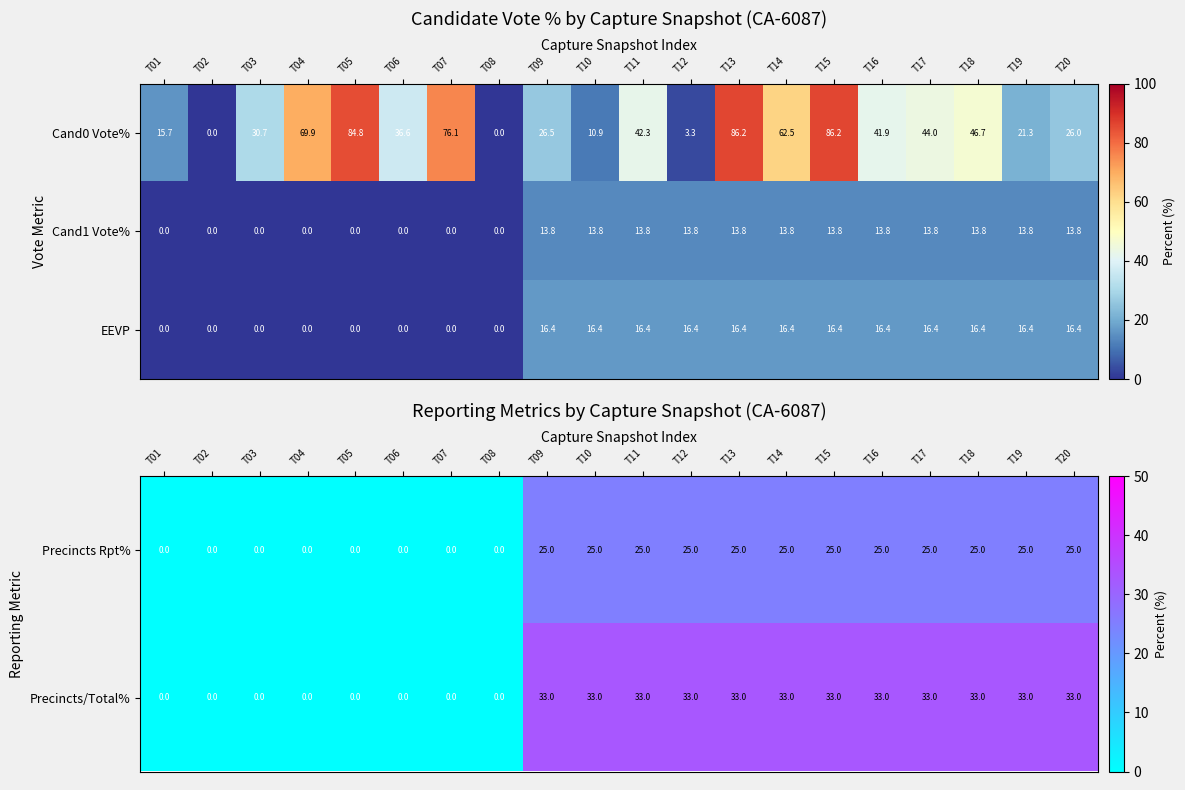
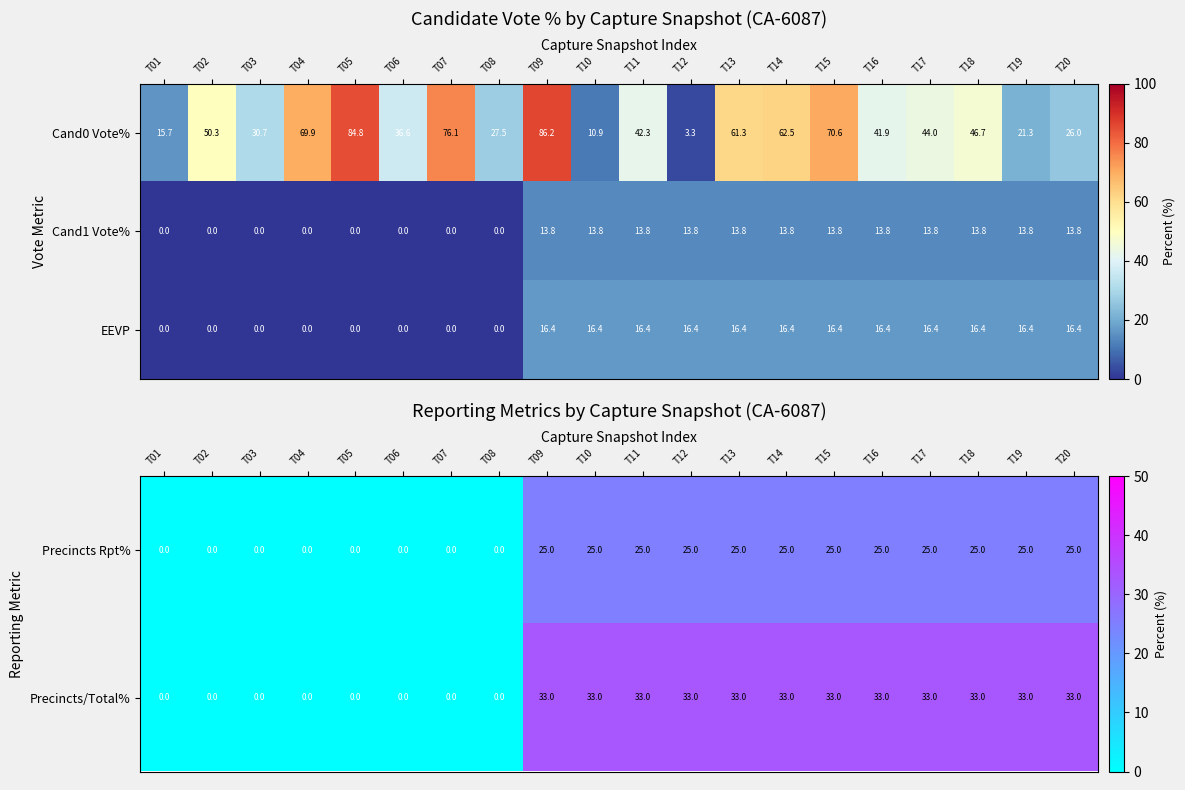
Candidate Vote % by Capture Snapshot (CA-6087), Cand0 Vote%, T02: 0.0 -> 50.3
Candidate Vote % by Capture Snapshot (CA-6087), Cand0 Vote%, T08: 0.0 -> 27.5
Candidate Vote % by Capture Snapshot (CA-6087), Cand0 Vote%, T09: 26.5 -> 86.2
Candidate Vote % by Capture Snapshot (CA-6087), Cand0 Vote%, T13: 86.2 -> 61.3
Candidate Vote % by Capture Snapshot (CA-6087), Cand0 Vote%, T15: 86.2 -> 70.6
